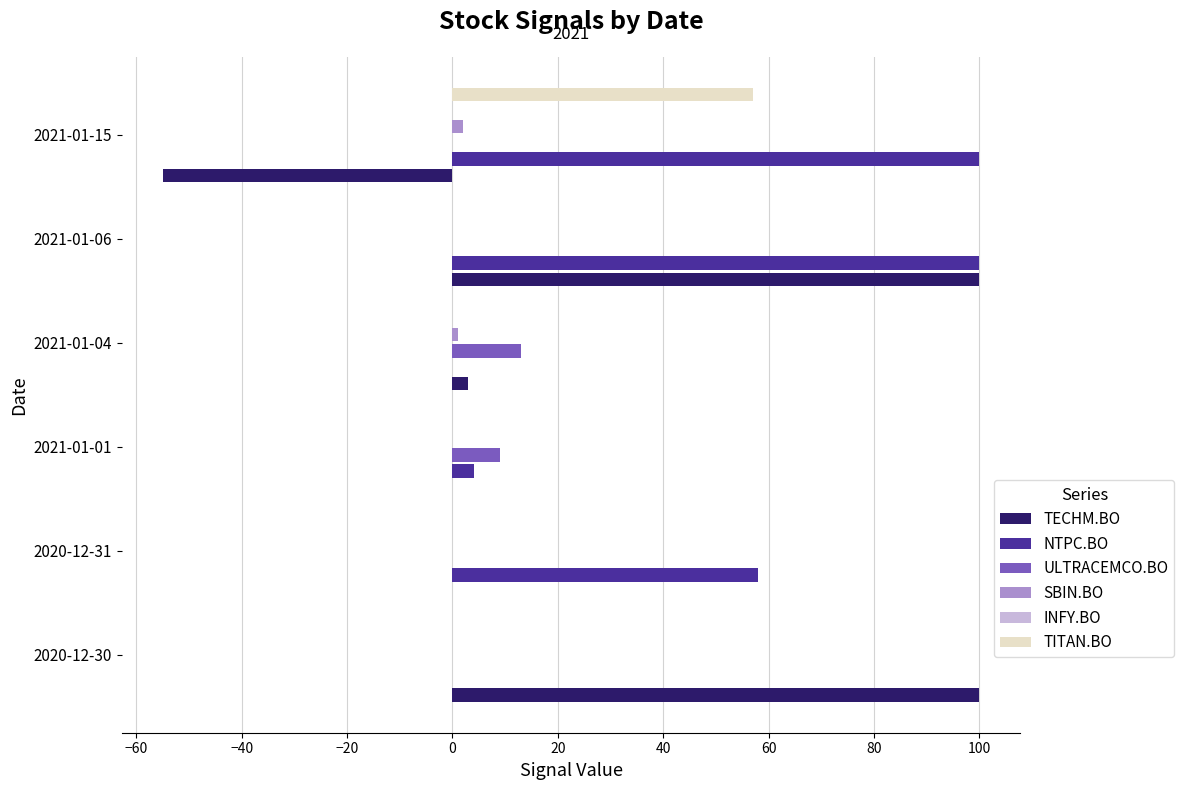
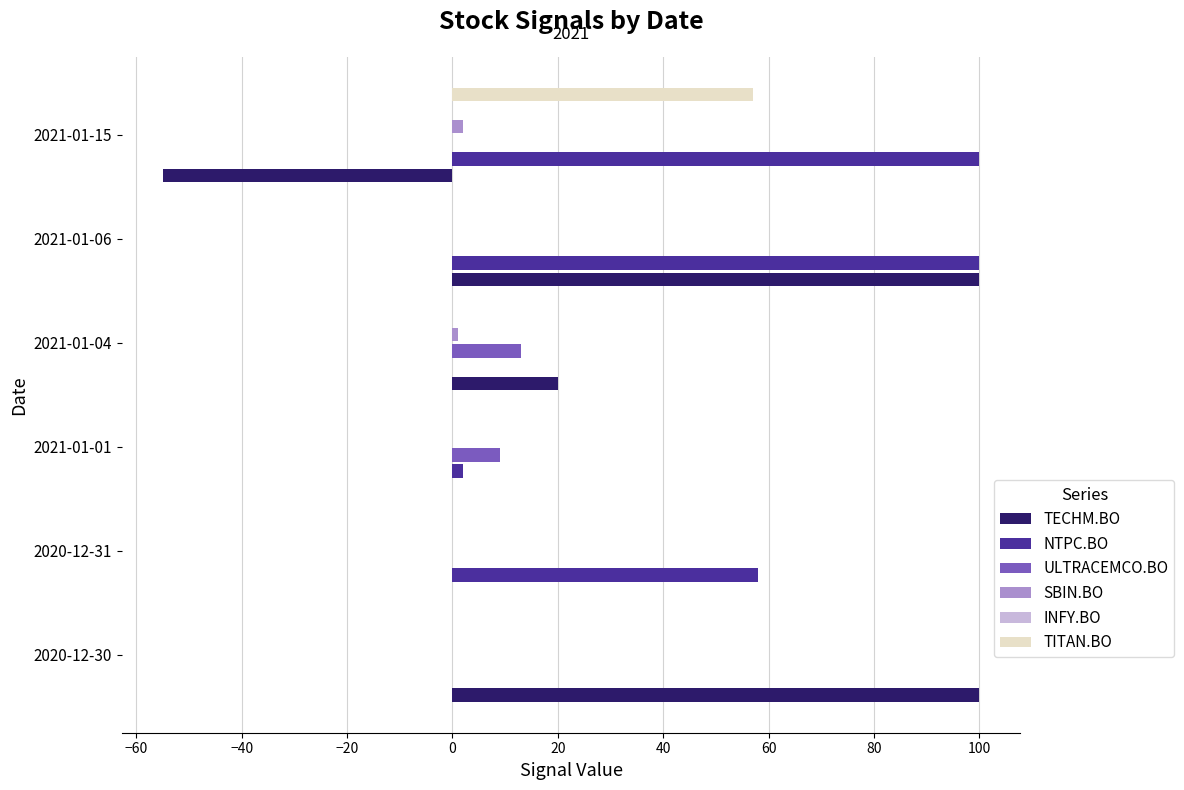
TECHM.BO, 2021-01-04: 3 -> 20
NTPC.BO, 2021-01-01: 4 -> 2
